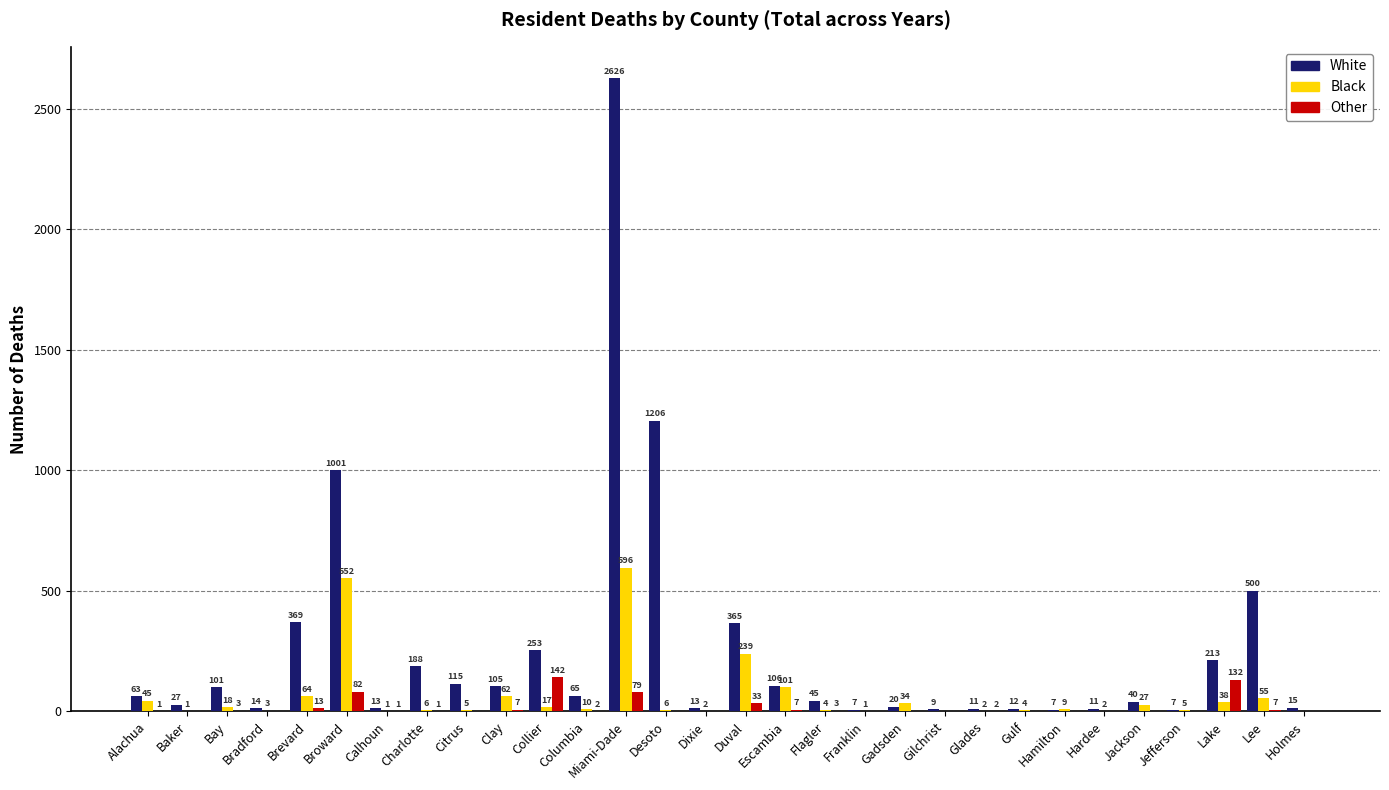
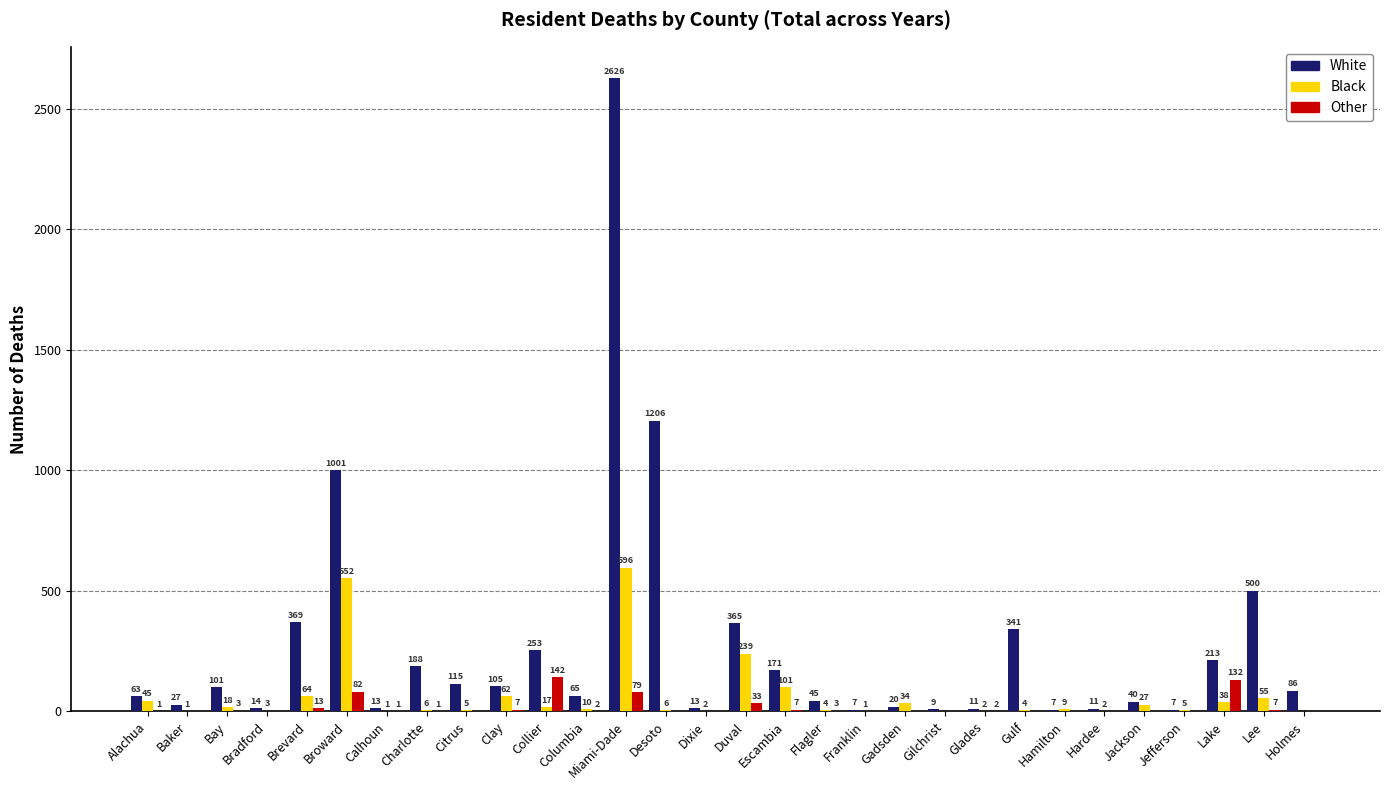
White, Escambia: 106 -> 171
White, Gulf: 12 -> 341
White, Holmes: 15 -> 86
